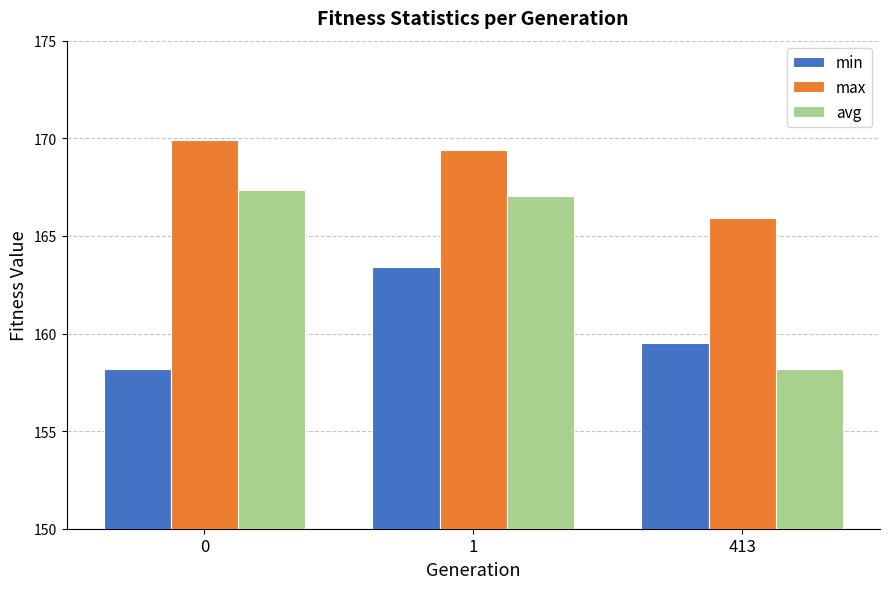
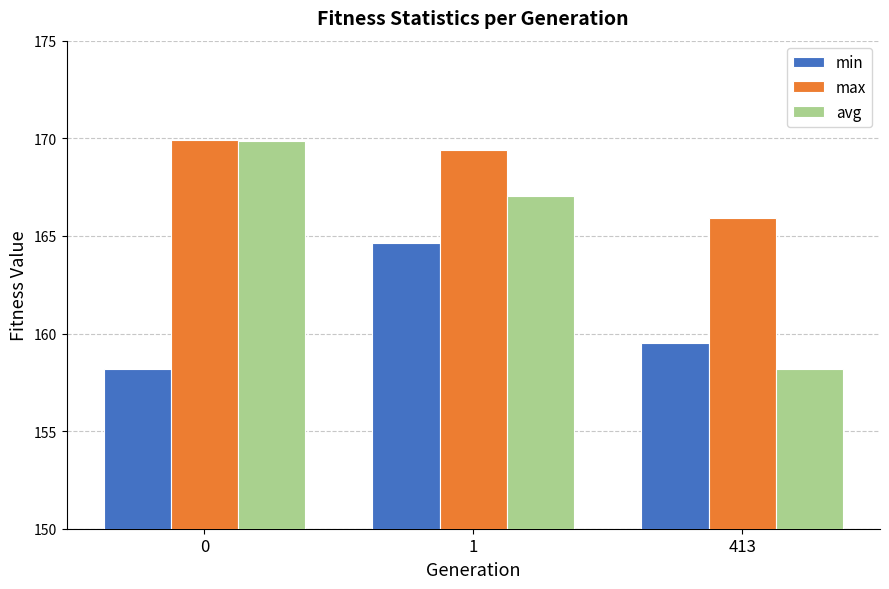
avg, 0: 167.4 -> 169.8
min, 1: 163.4 -> 164.6
